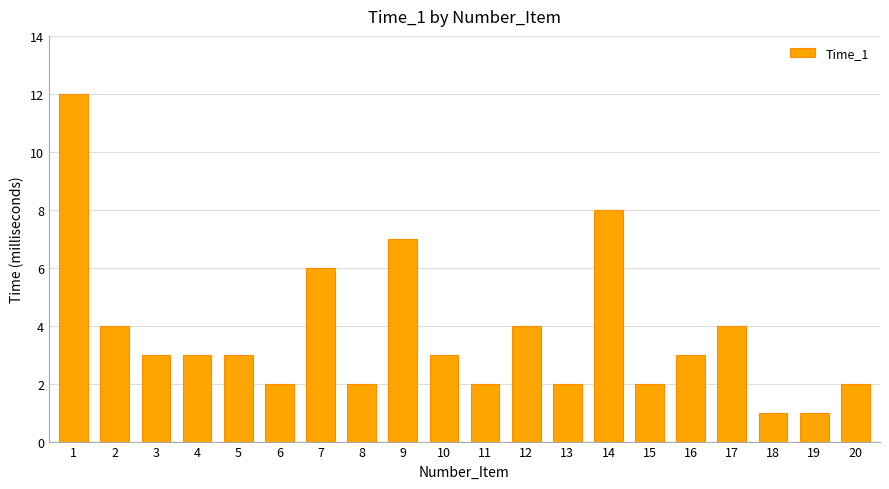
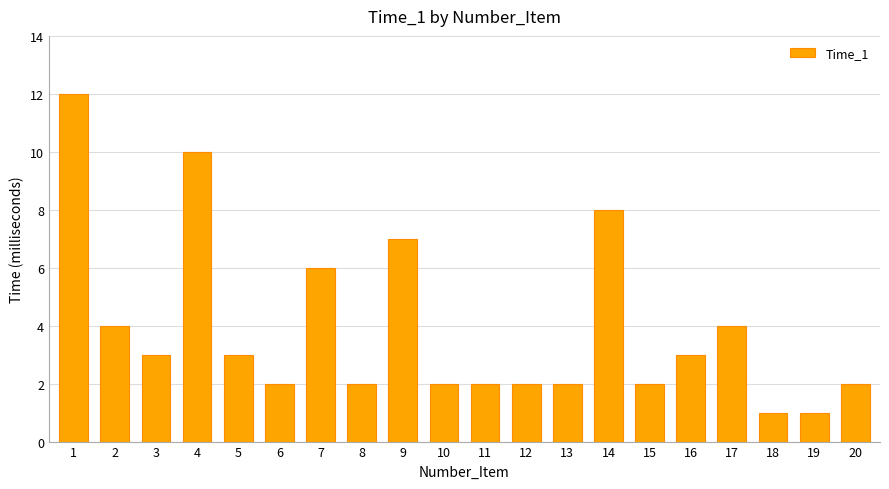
4: 3 -> 10
10: 3 -> 2
12: 4 -> 2
